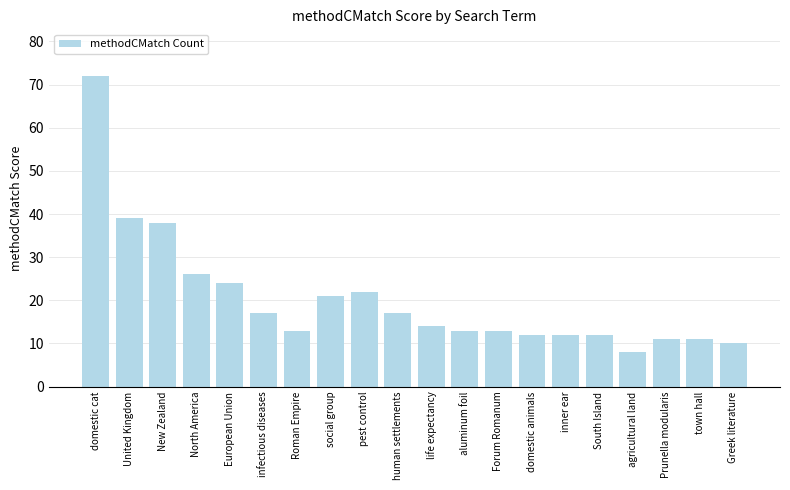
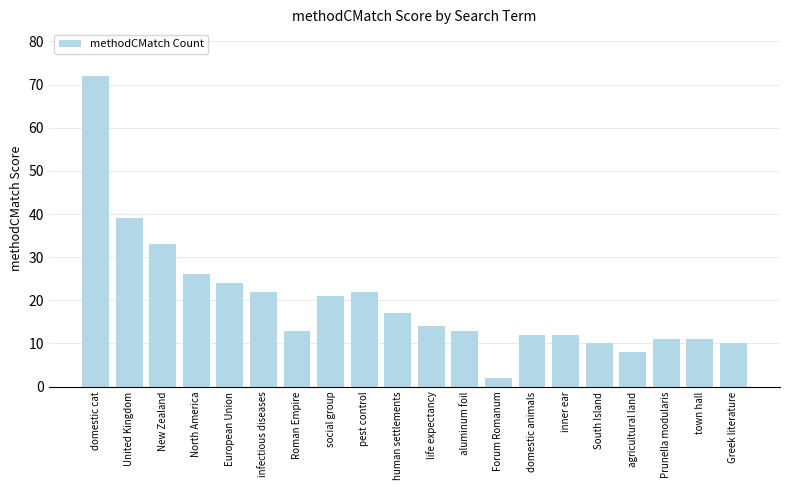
New Zealand: 38 -> 33
infectious diseases: 17 -> 22
Forum Romanum: 13 -> 2
South Island: 12 -> 10
